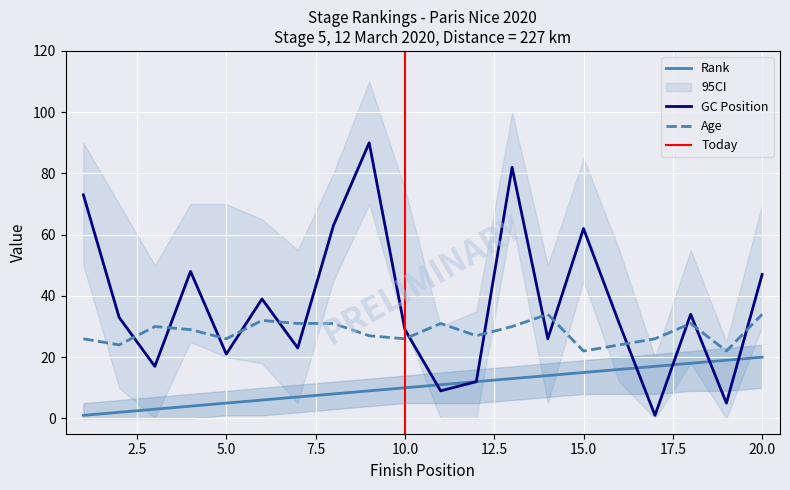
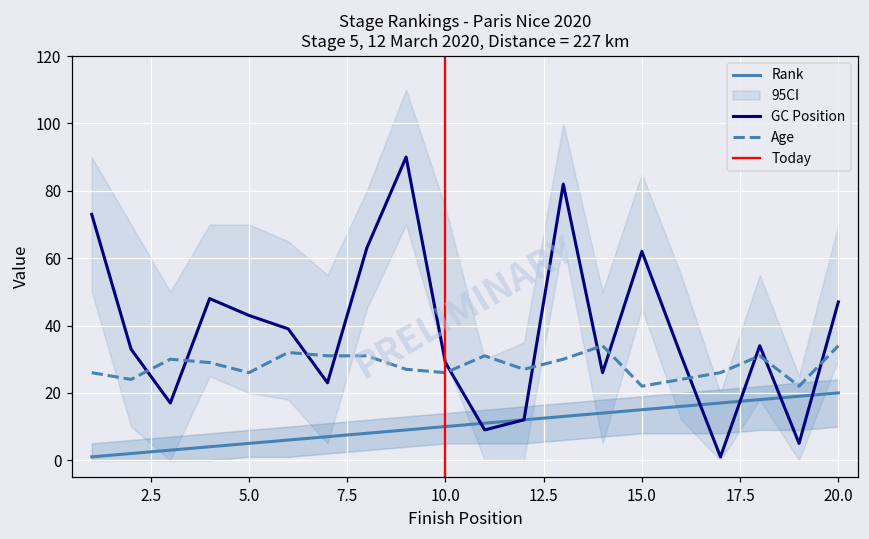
GC Position, 5.0: 21 -> 43
